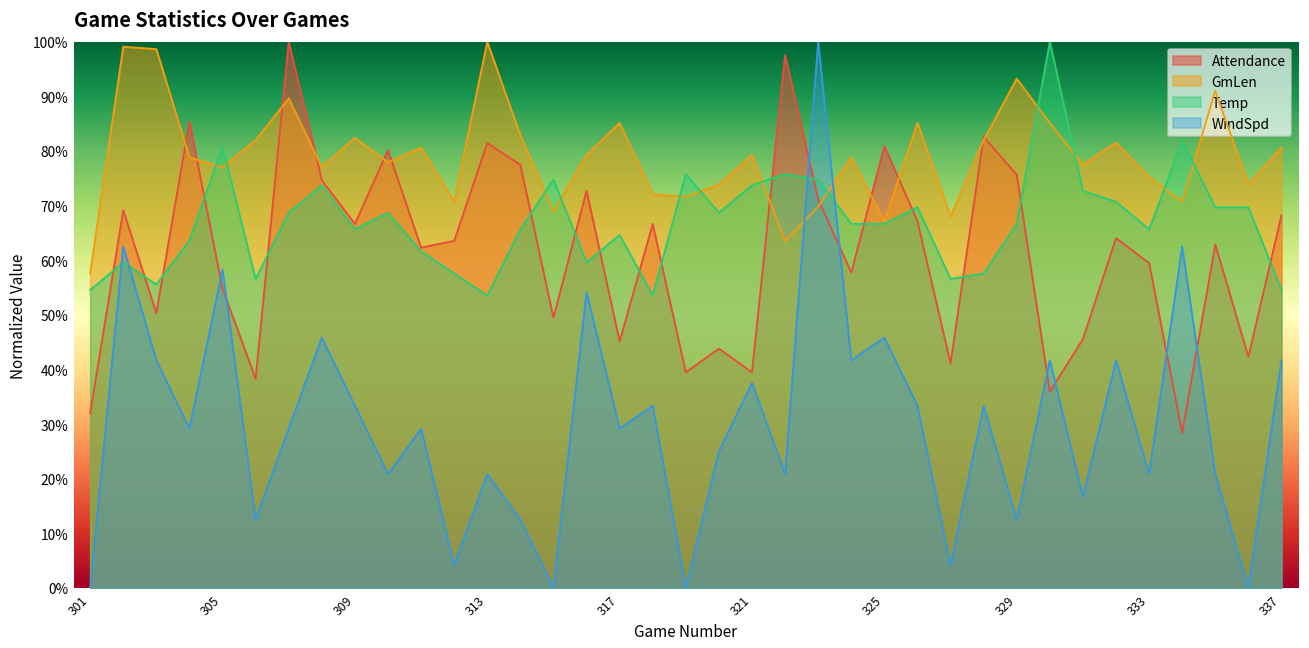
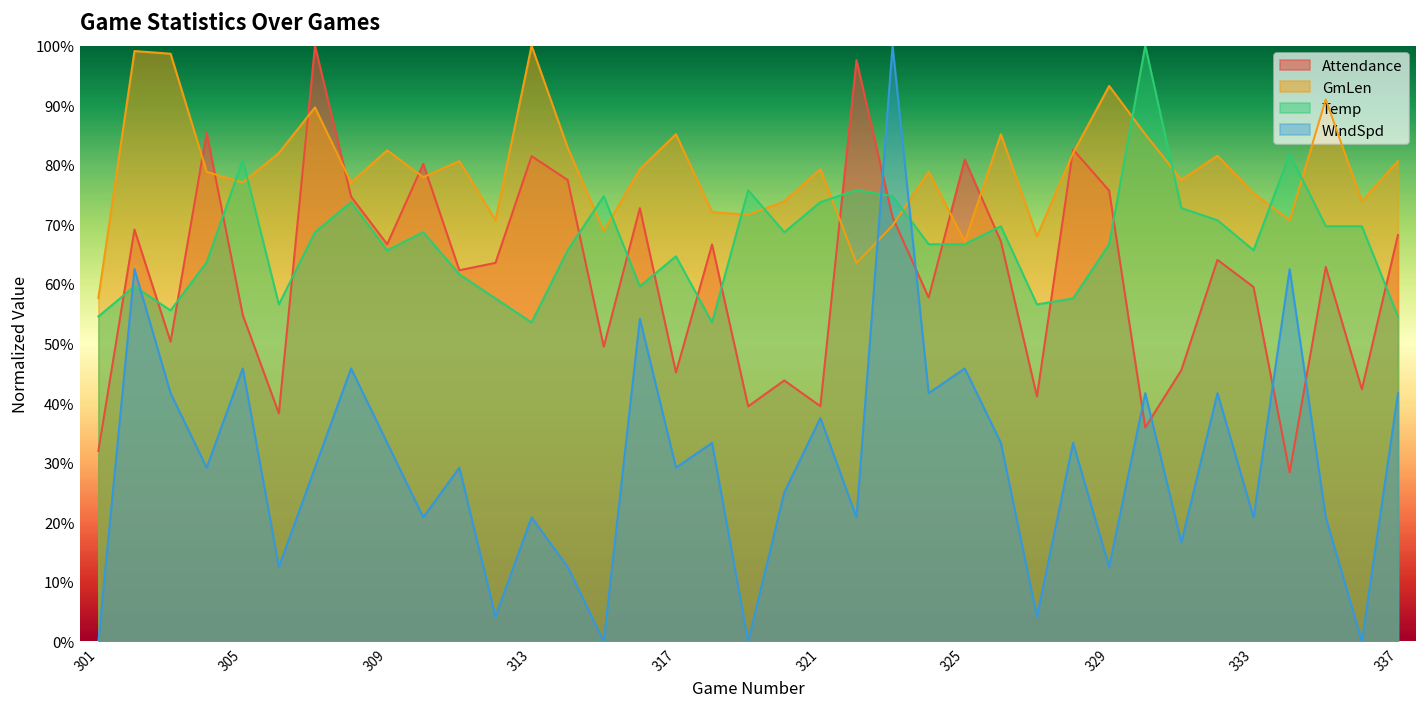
WindSpd, 305: 58% -> 46%
